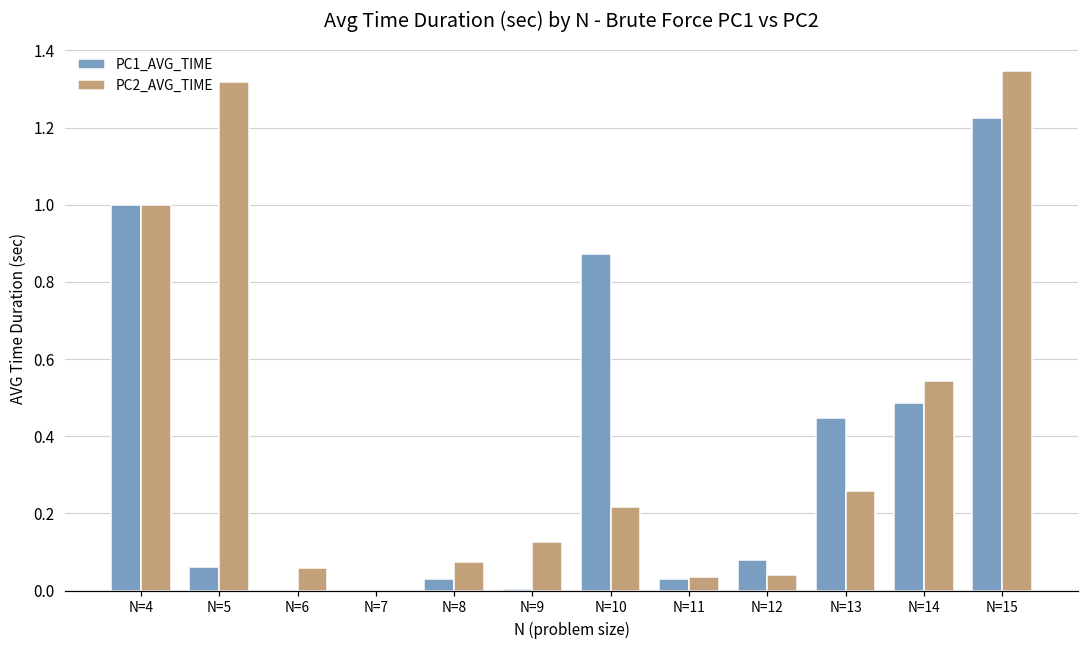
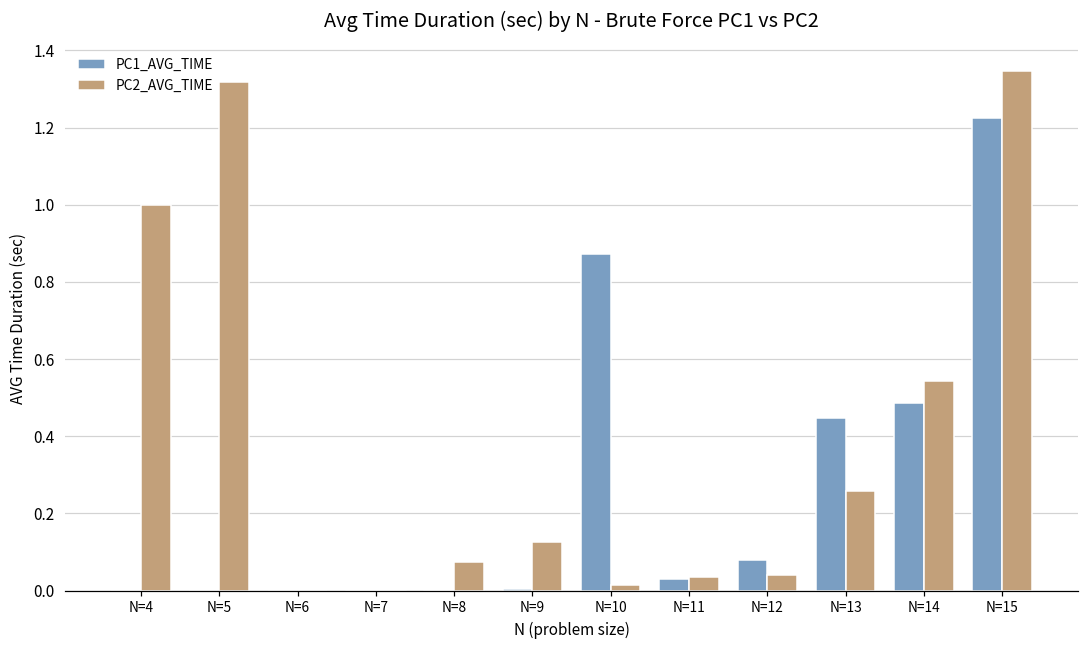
PC1_AVG_TIME, N=4: 1 -> 0
PC1_AVG_TIME, N=5: 0.06 -> 0.00
PC2_AVG_TIME, N=6: 0.06 -> 0.00
PC1_AVG_TIME, N=8: 0.03 -> 0.00
PC2_AVG_TIME, N=10: 0.22 -> 0.01
